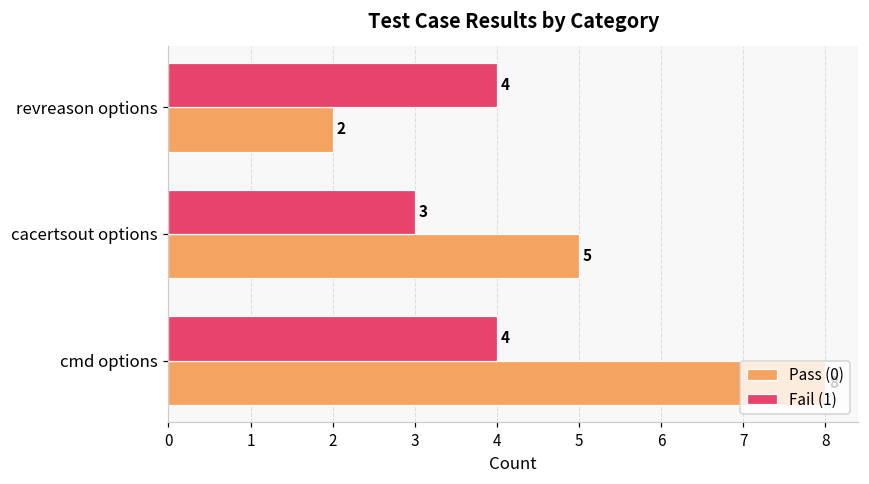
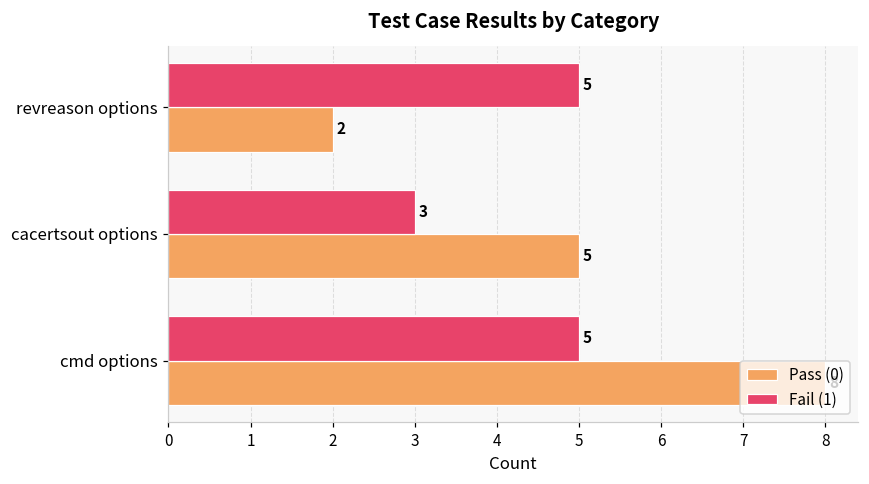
Fail (1), revreason options: 4 -> 5
Fail (1), cmd options: 4 -> 5
